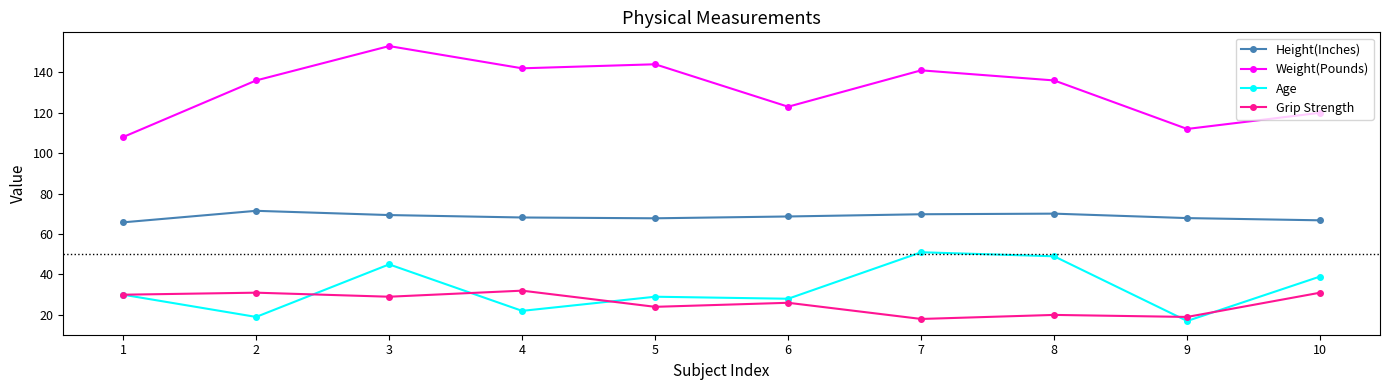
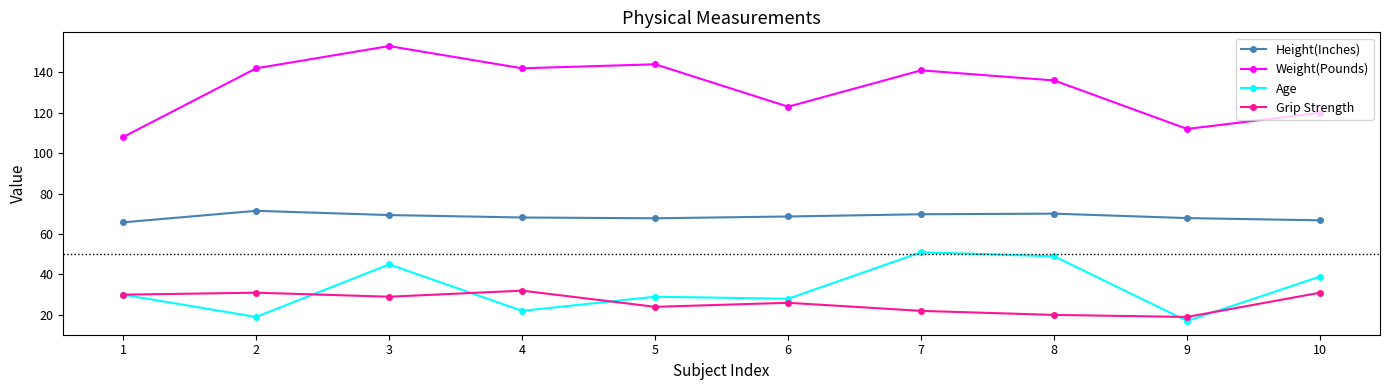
Weight(Pounds), 2: 136 -> 142
Grip Strength, 7: 18 -> 22
